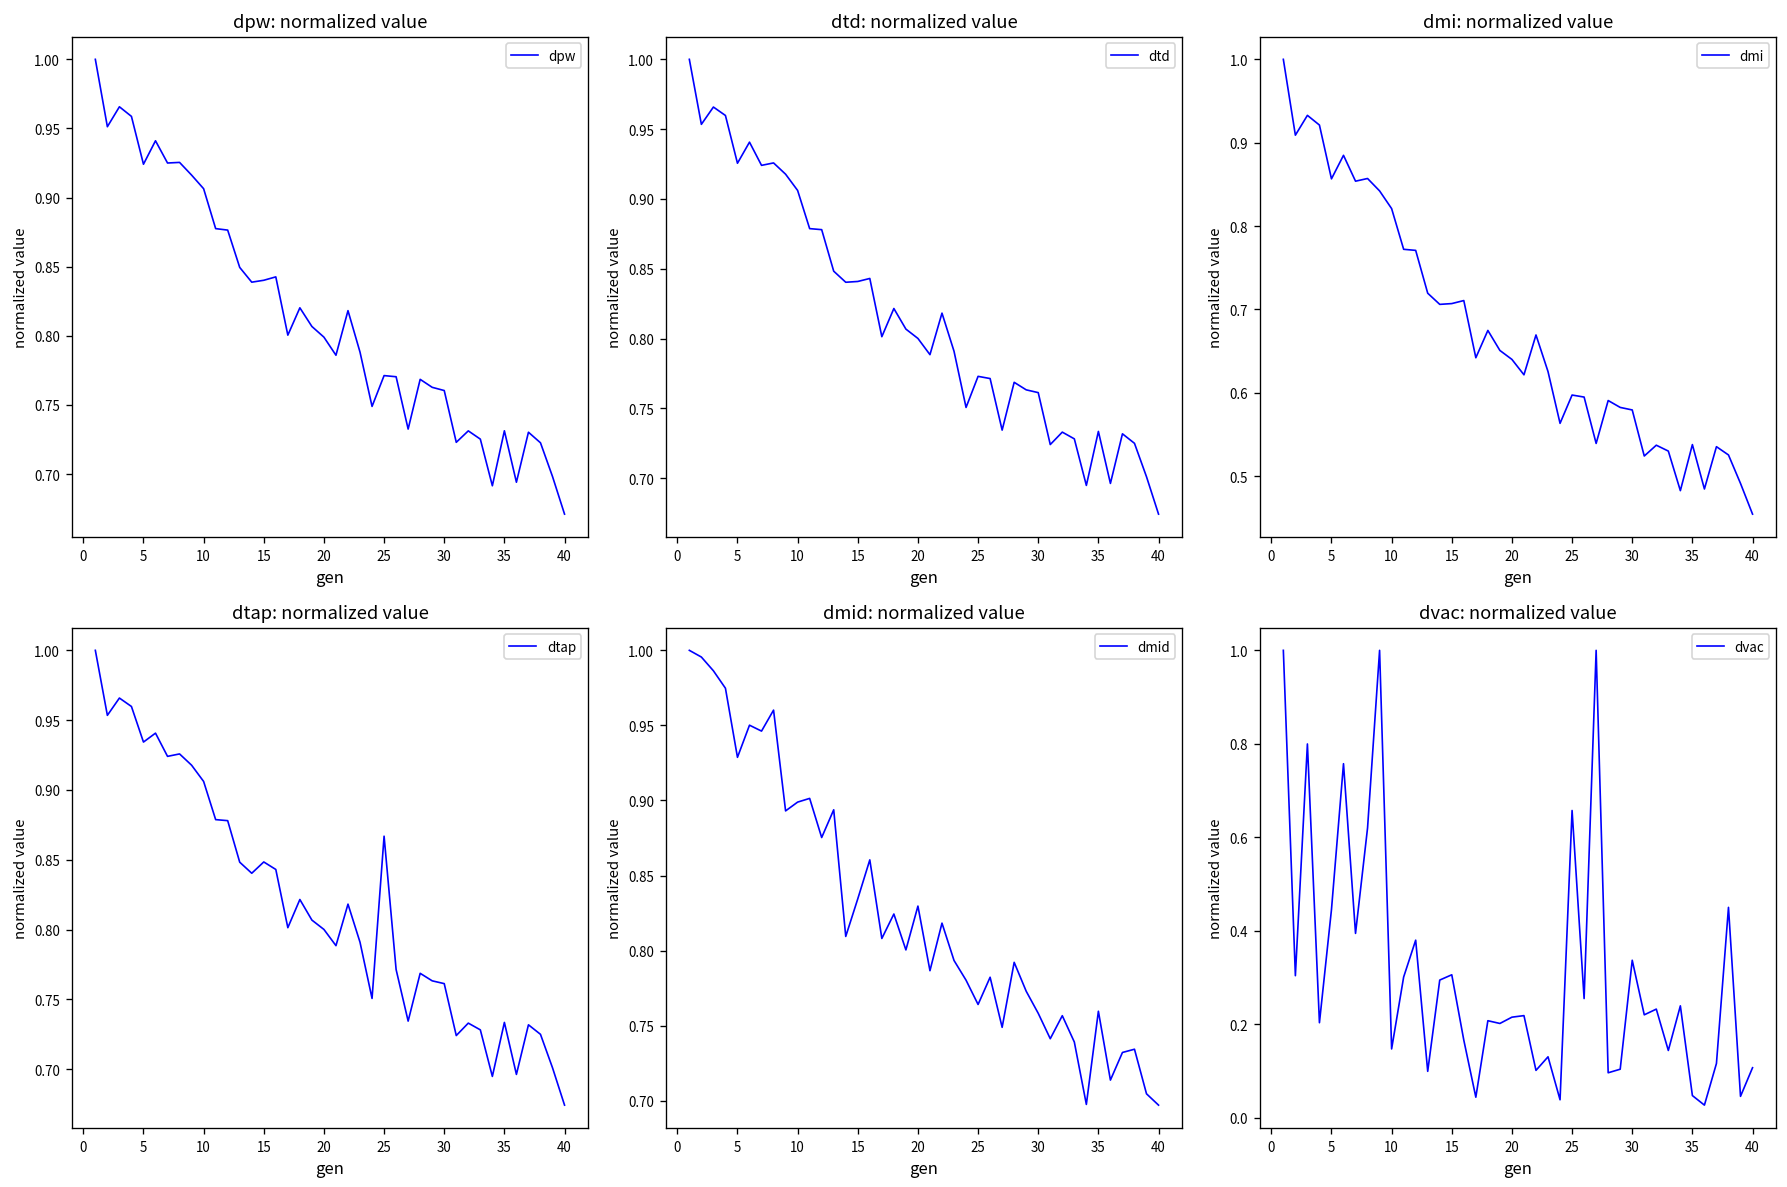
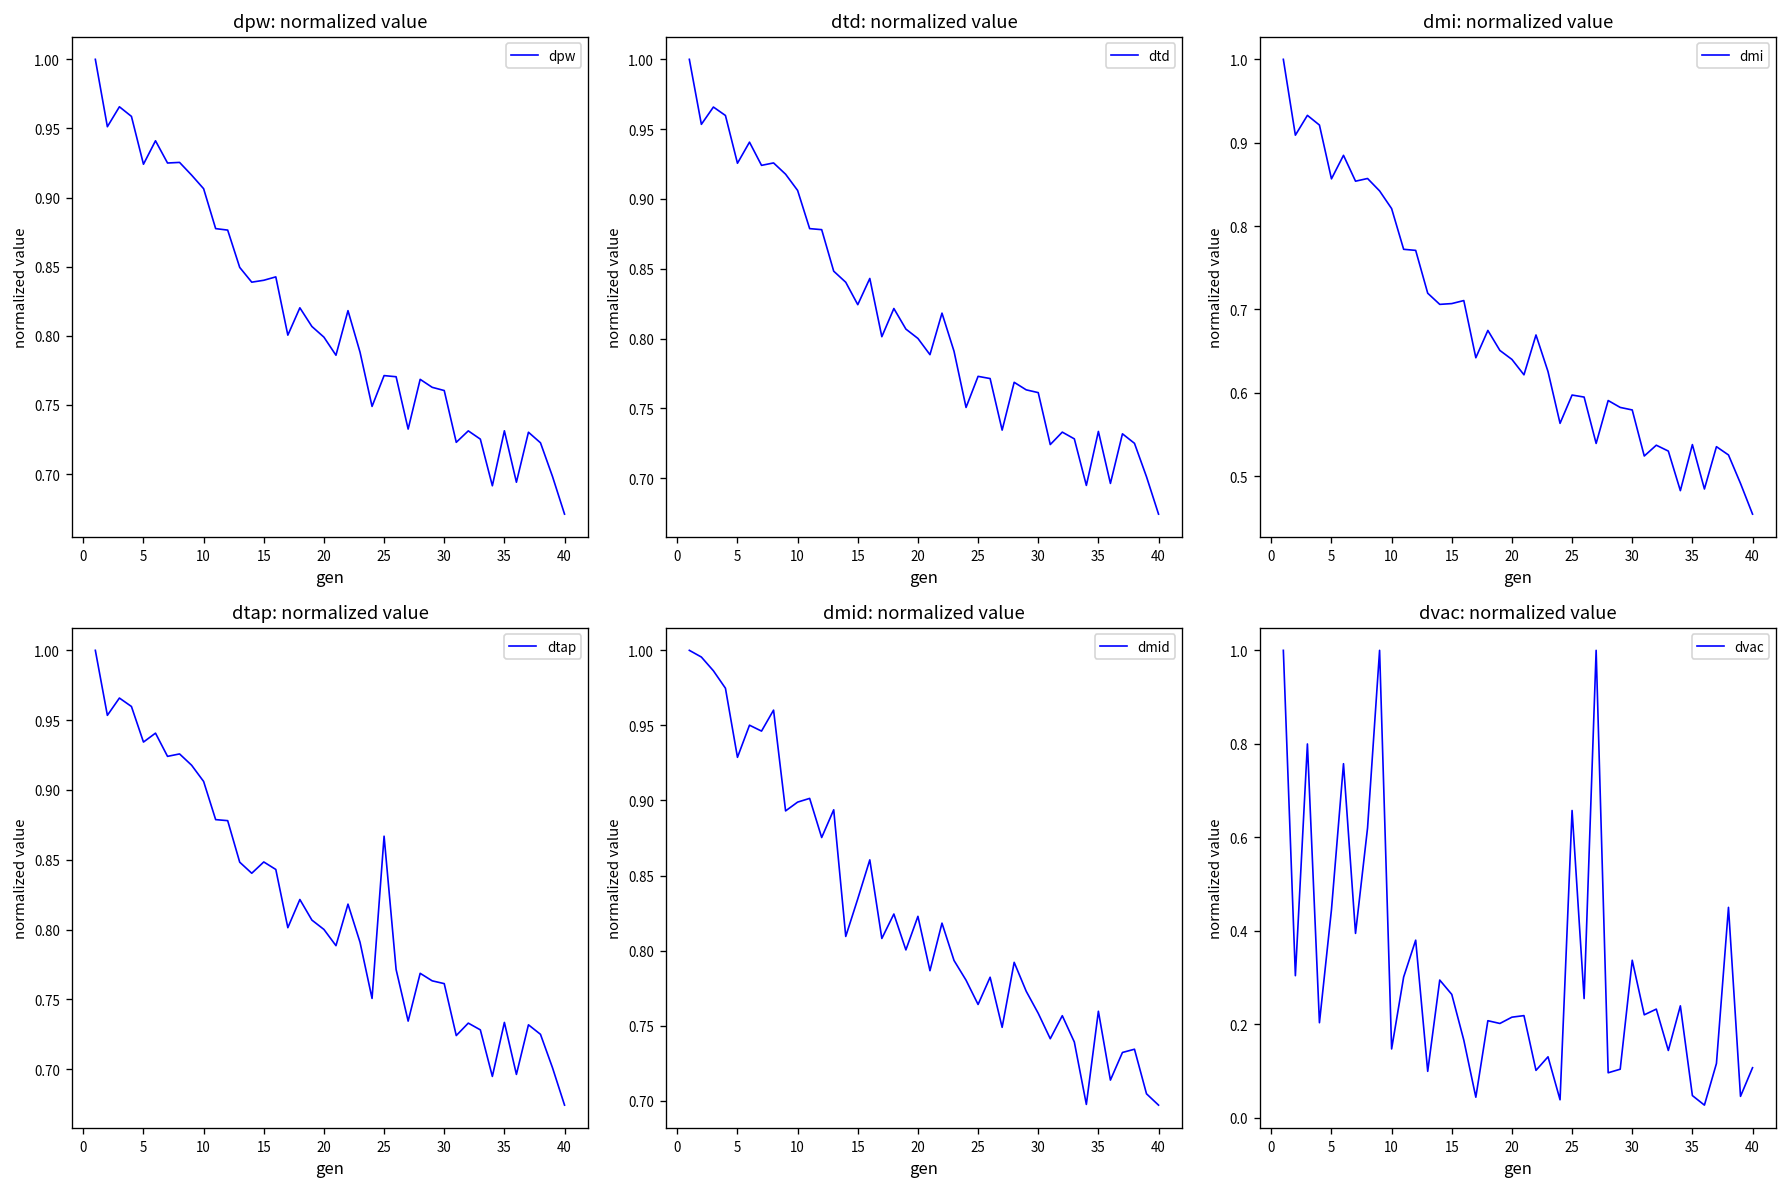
dtd: normalized value, 15: 0.841 -> 0.824
dmid: normalized value, 20: 0.830 -> 0.823
dvac: normalized value, 15: 0.31 -> 0.26
